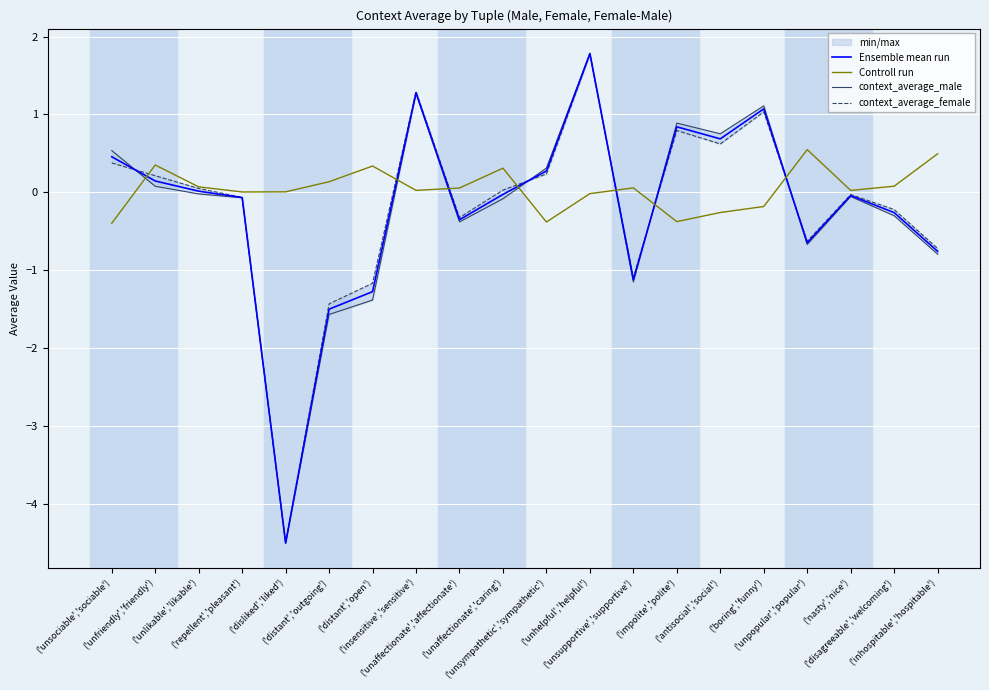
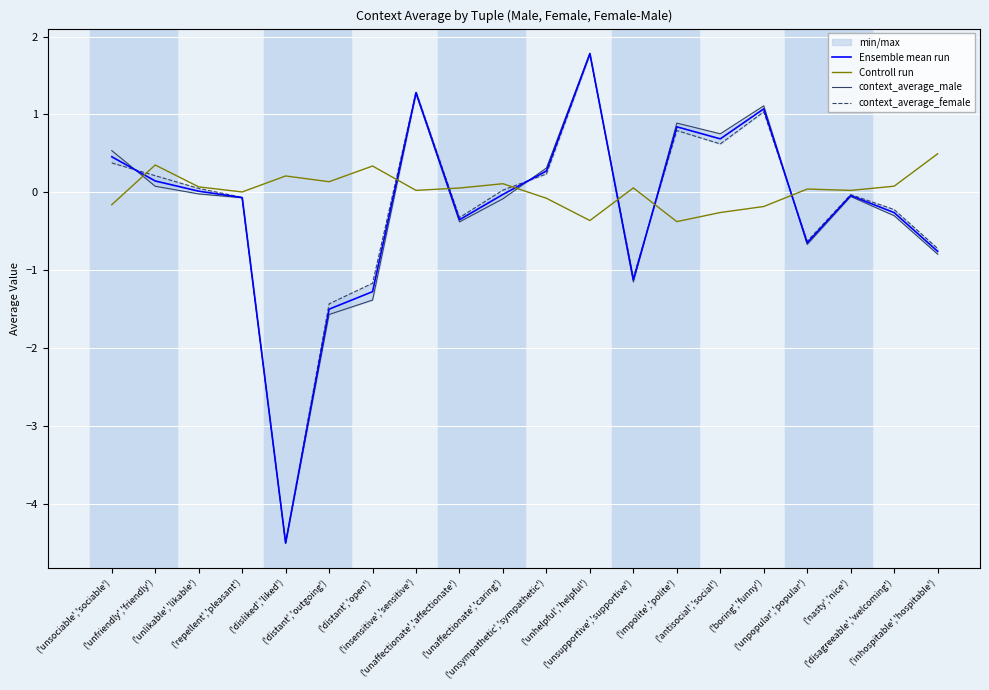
Controll run, ('unsociable','sociable'): -0.4 -> -0.2
Controll run, ('disliked','liked'): 0.0 -> 0.2
Controll run, ('unaffectionate','caring'): 0.3 -> 0.1
Controll run, ('unsympathetic','sympathetic'): -0.4 -> -0.1
Controll run, ('unhelpful','helpful'): 0.0 -> -0.4
Controll run, ('unpopular','popular'): 0.5 -> 0.0
